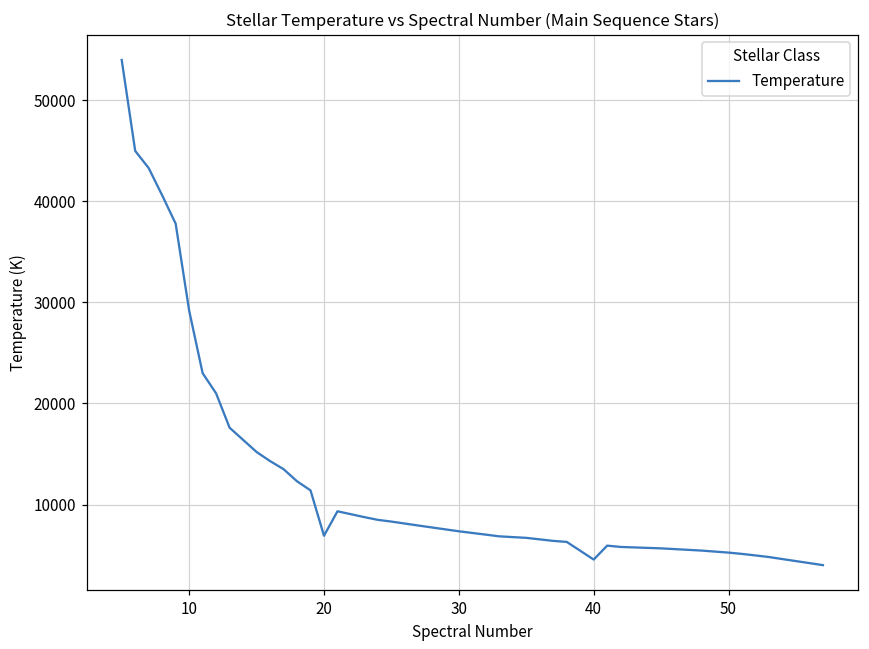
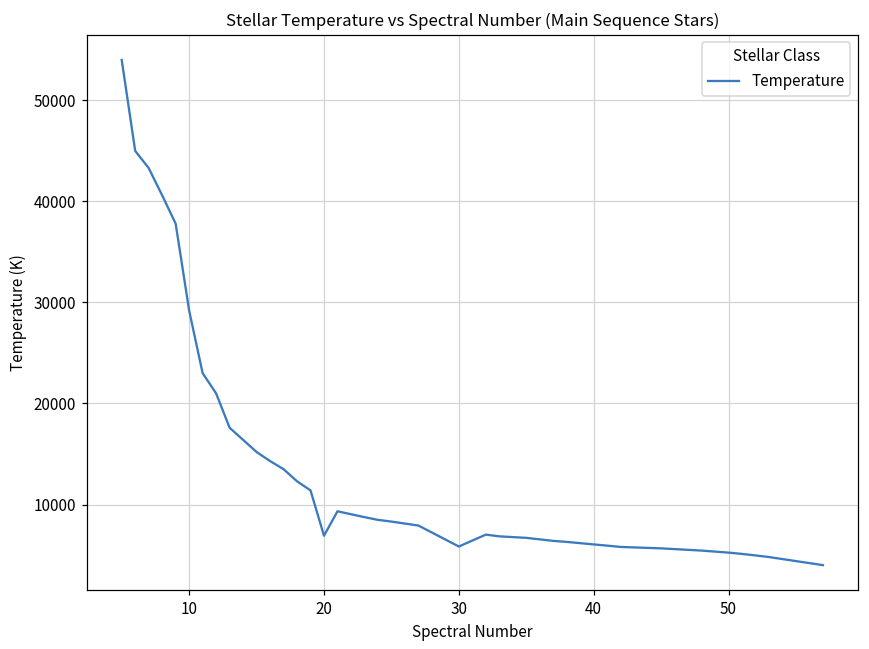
30: 7000 -> 6000
40: 5000 -> 6000
